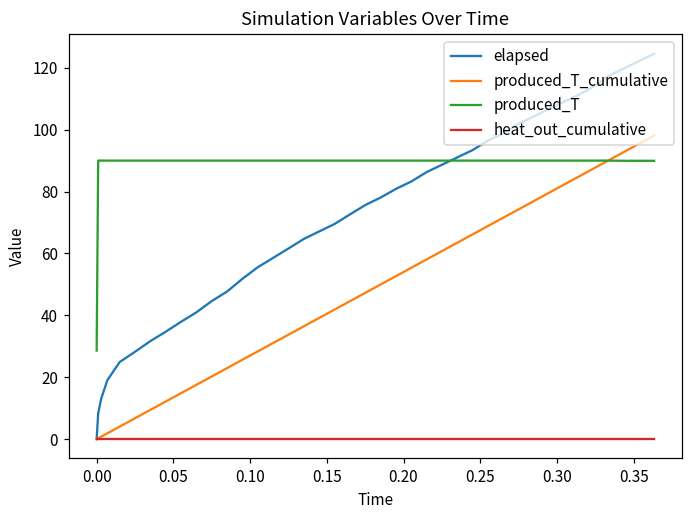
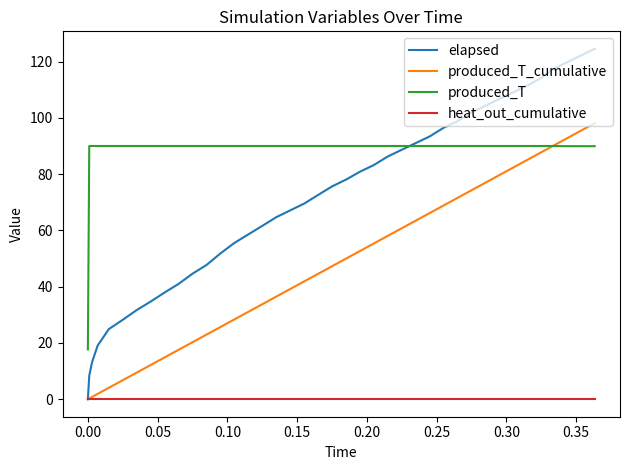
produced_T, 0.00: 29 -> 18
